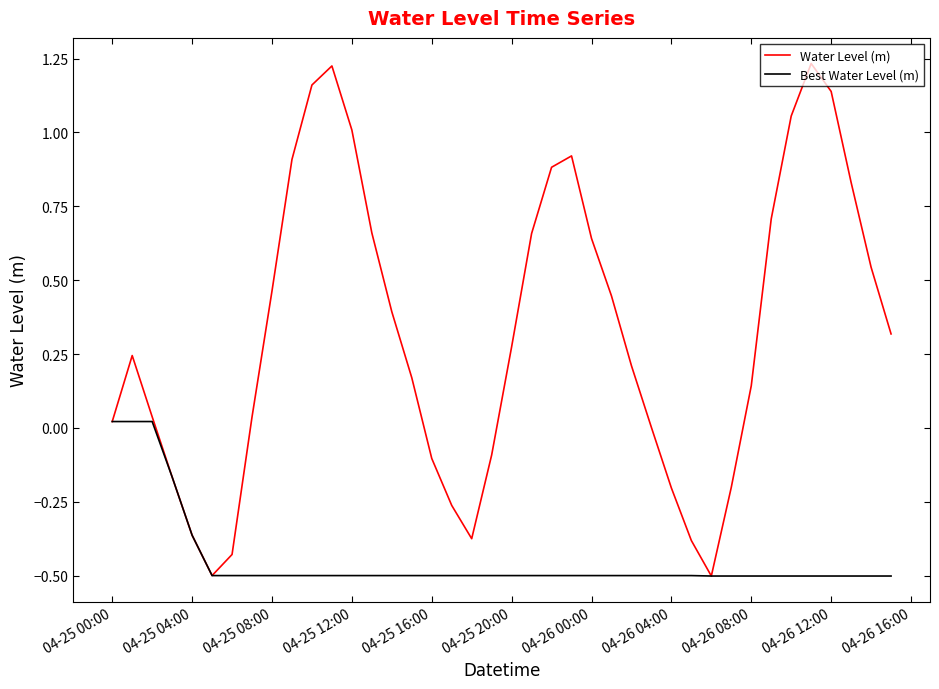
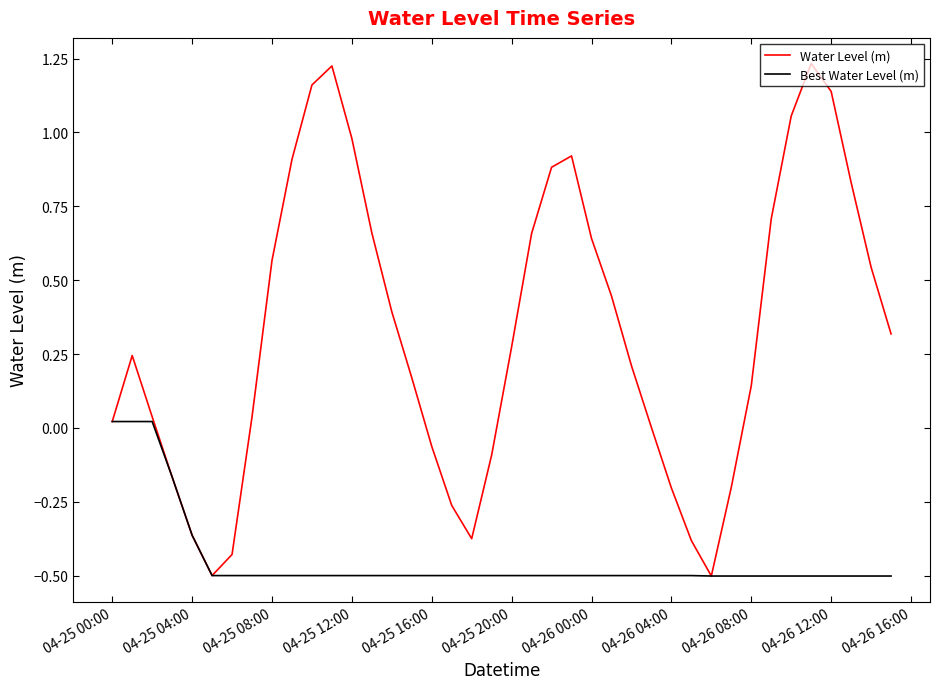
Water Level (m), 04-25 08:00: 0.46 -> 0.57
Water Level (m), 04-25 12:00: 1.01 -> 0.98
Water Level (m), 04-25 16:00: -0.10 -> -0.06
